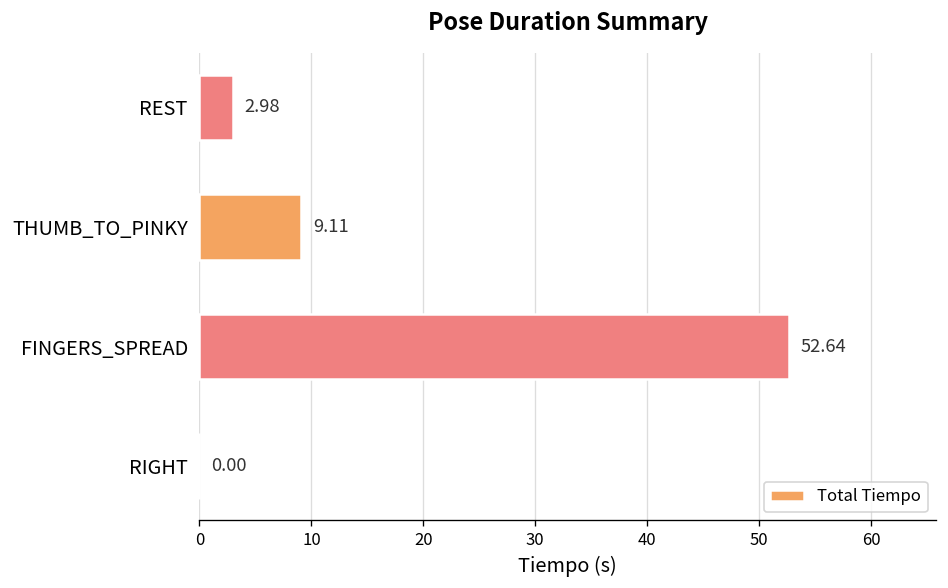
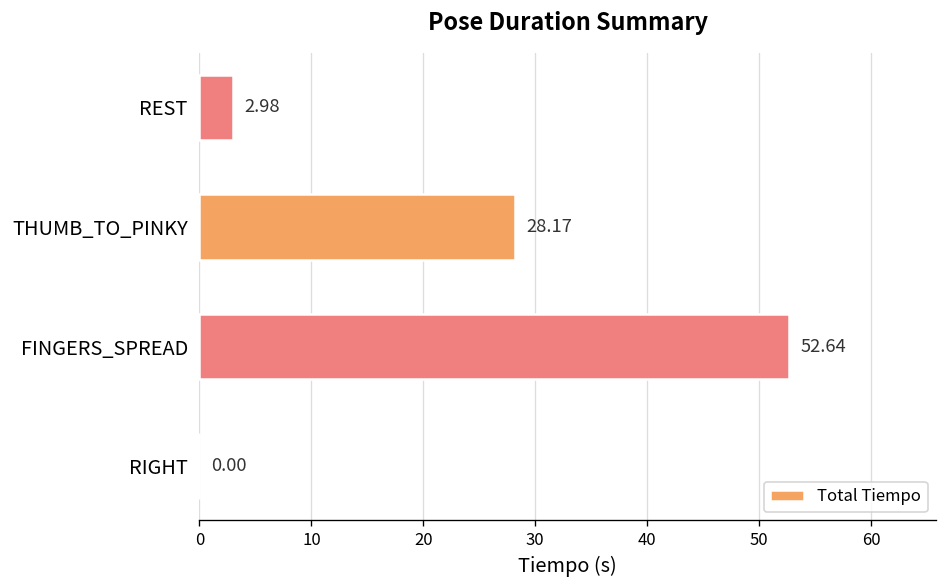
THUMB_TO_PINKY: 9.11 -> 28.17
